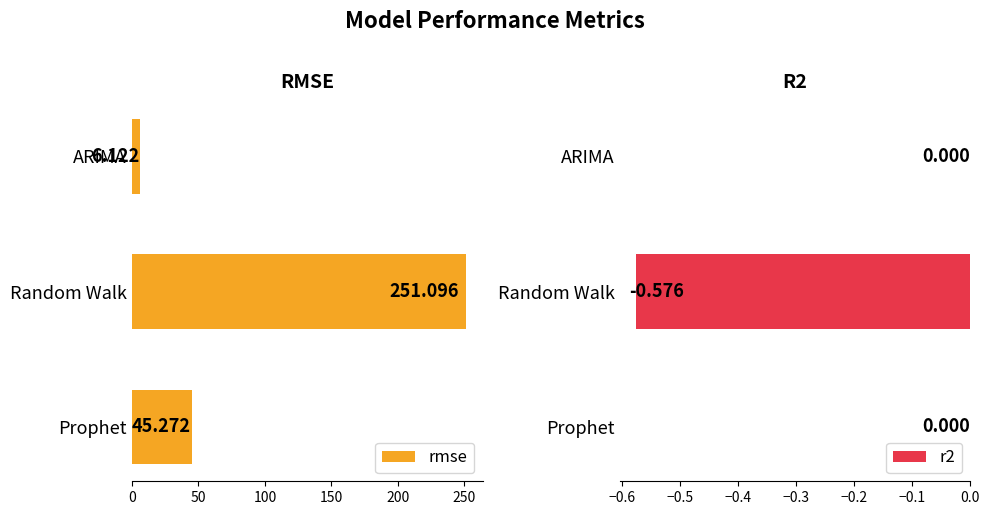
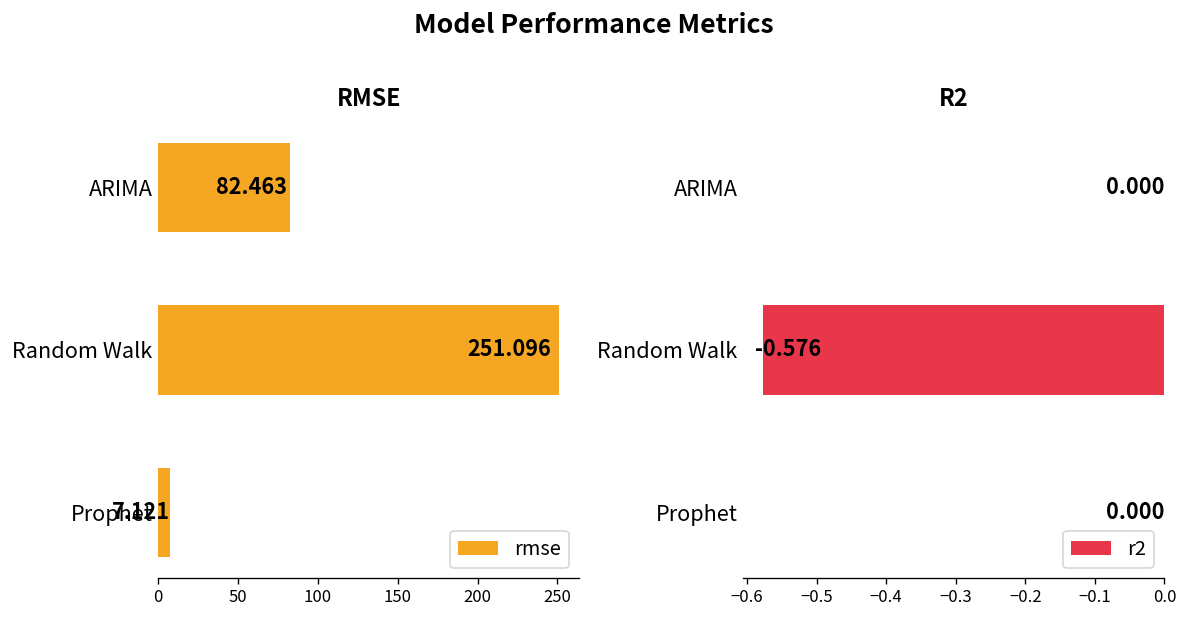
RMSE, ARIMA: 6.122 -> 82.463
RMSE, Prophet: 45.272 -> 7.121
